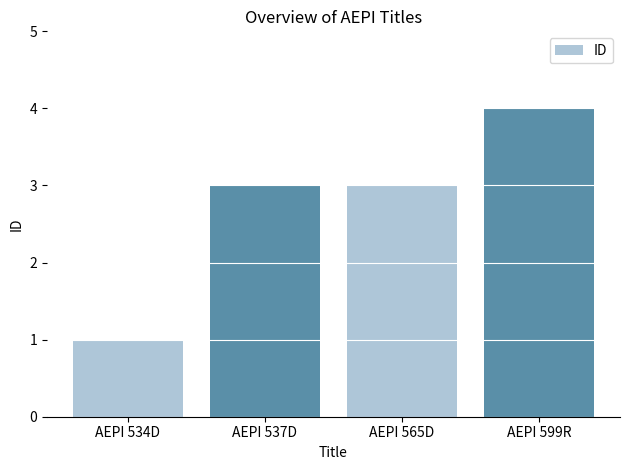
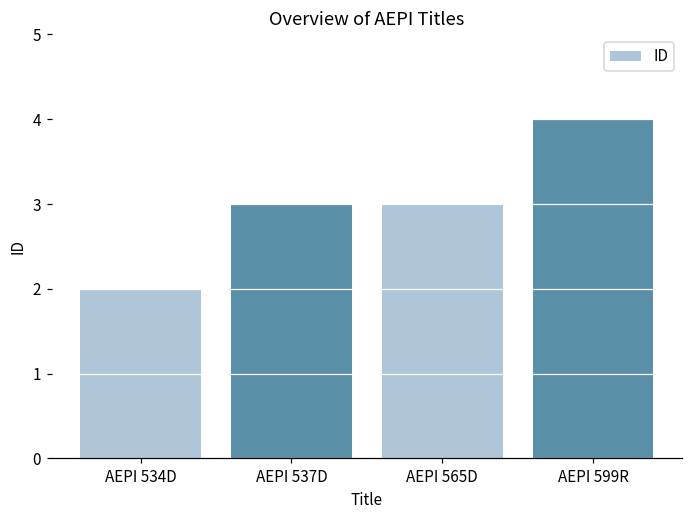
AEPI 534D: 1 -> 2
